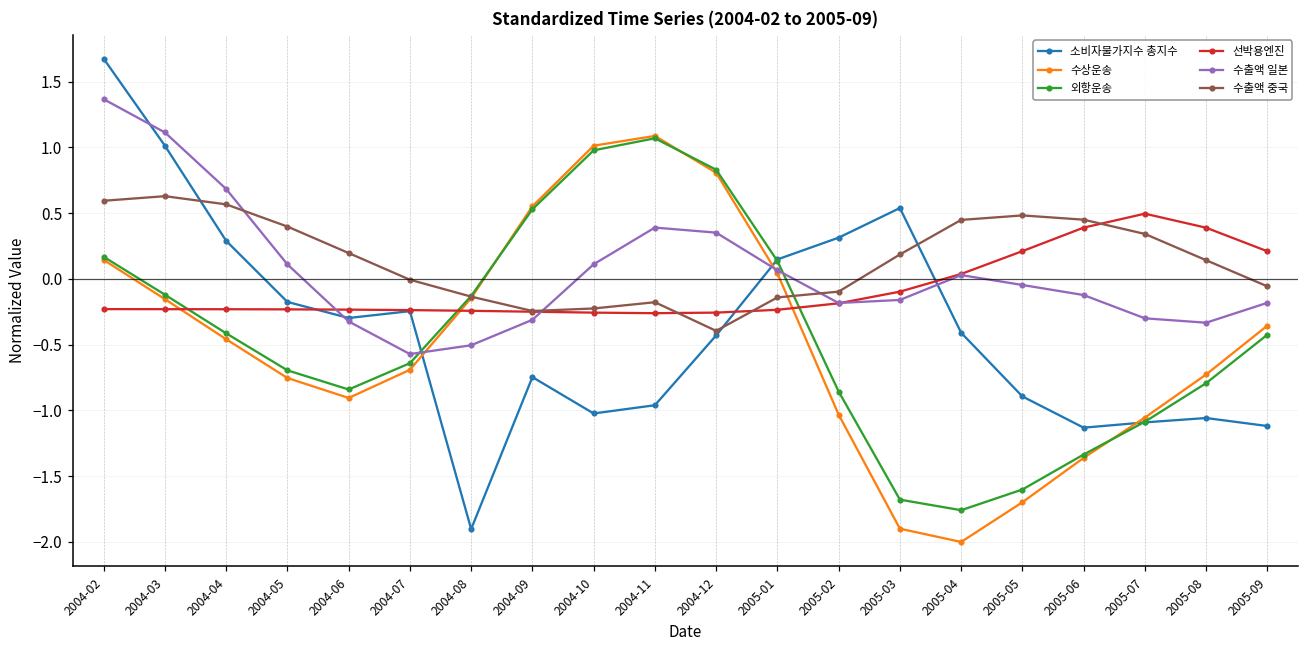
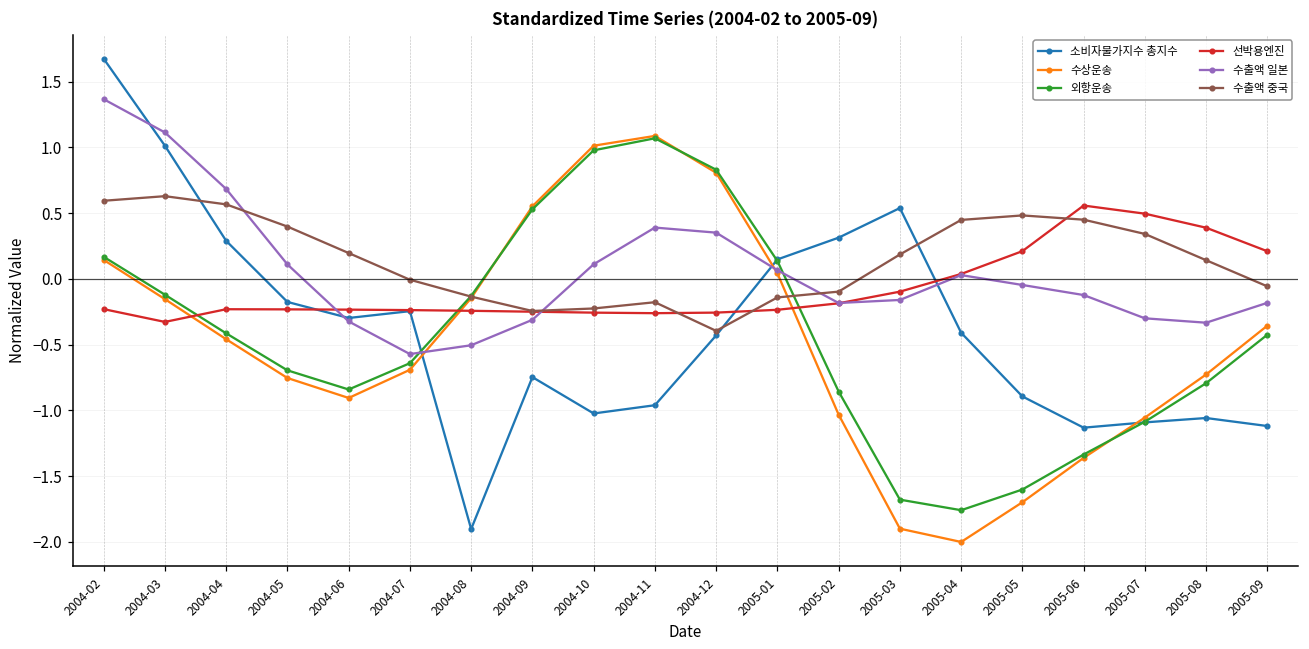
선박용엔진, 2004-03: -0.23 -> -0.33
선박용엔진, 2005-06: 0.39 -> 0.56
